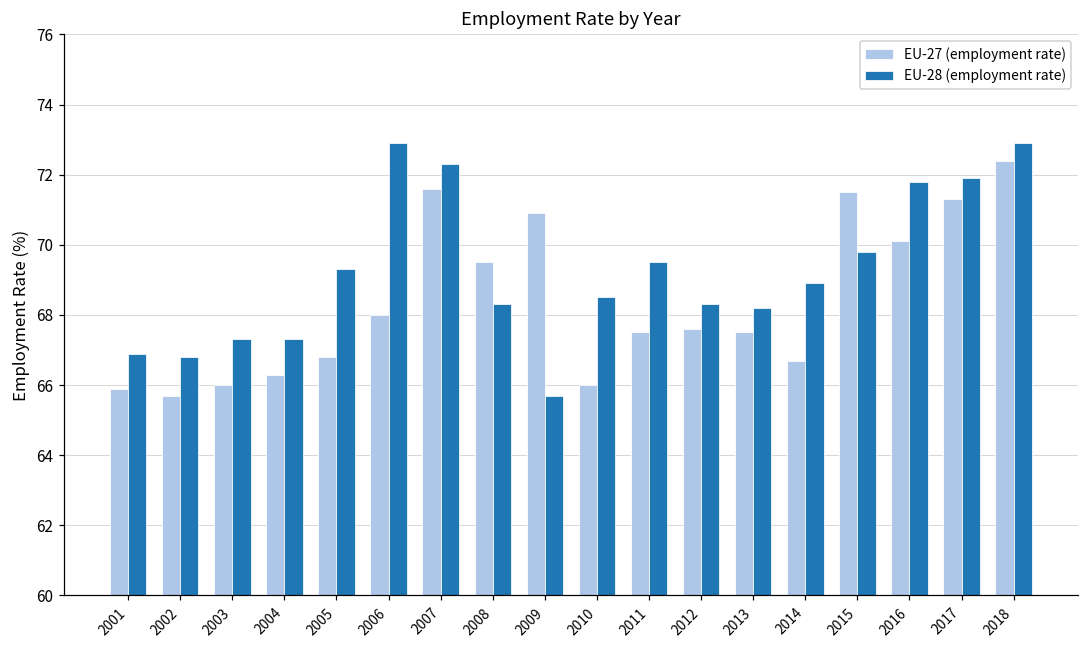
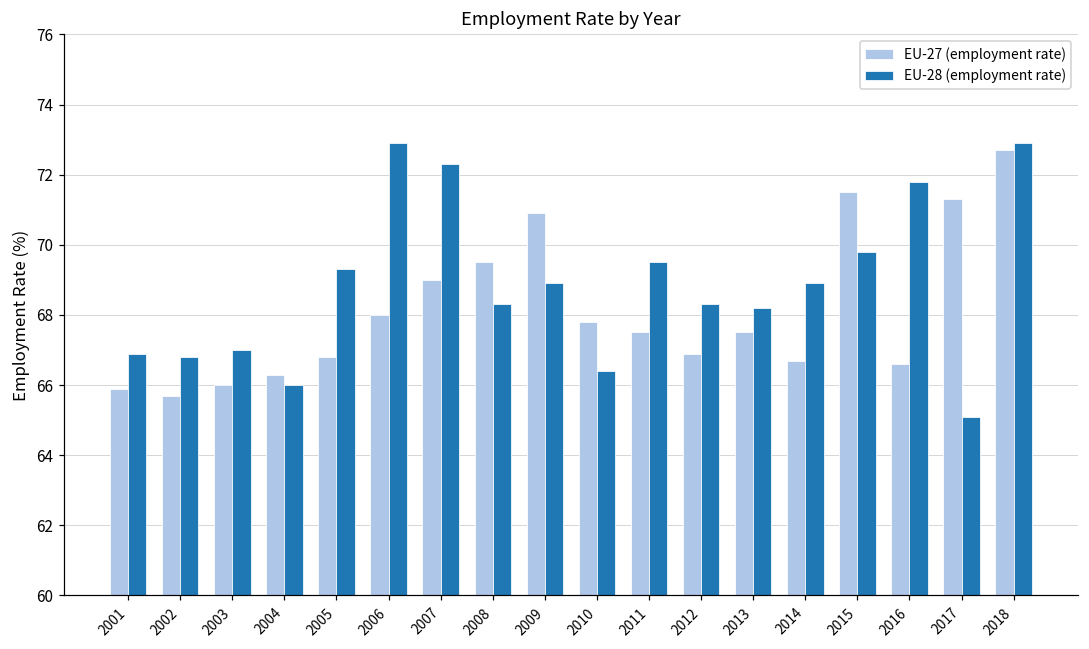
EU-28 (employment rate), 2003: 67.3 -> 67.0
EU-28 (employment rate), 2004: 67.3 -> 66.0
EU-27 (employment rate), 2007: 71.6 -> 69.0
EU-28 (employment rate), 2009: 65.7 -> 68.9
EU-27 (employment rate), 2010: 66.0 -> 67.8
EU-28 (employment rate), 2010: 68.5 -> 66.4
EU-27 (employment rate), 2012: 67.6 -> 66.9
EU-27 (employment rate), 2016: 70.1 -> 66.6
EU-28 (employment rate), 2017: 71.9 -> 65.1
EU-27 (employment rate), 2018: 72.4 -> 72.7
